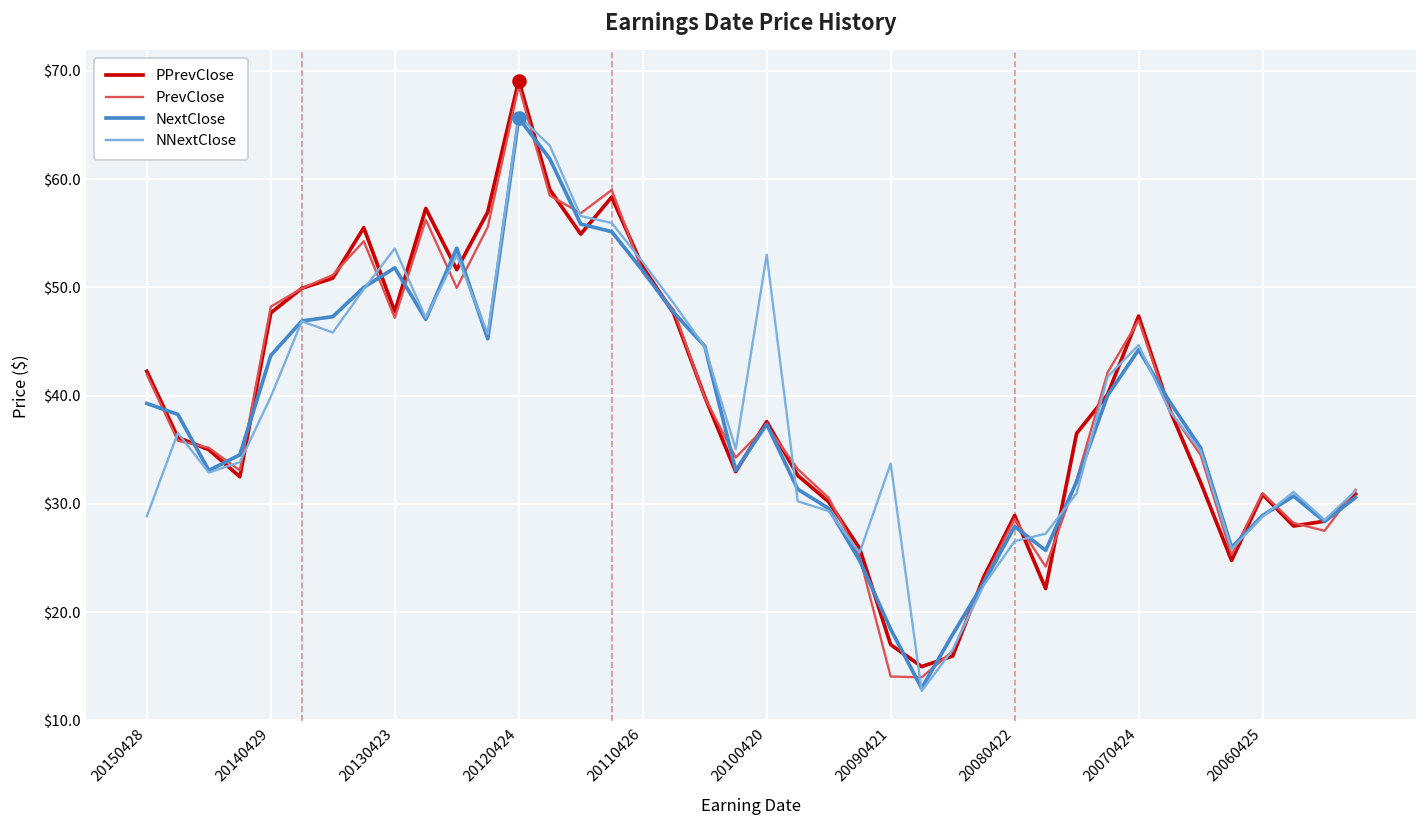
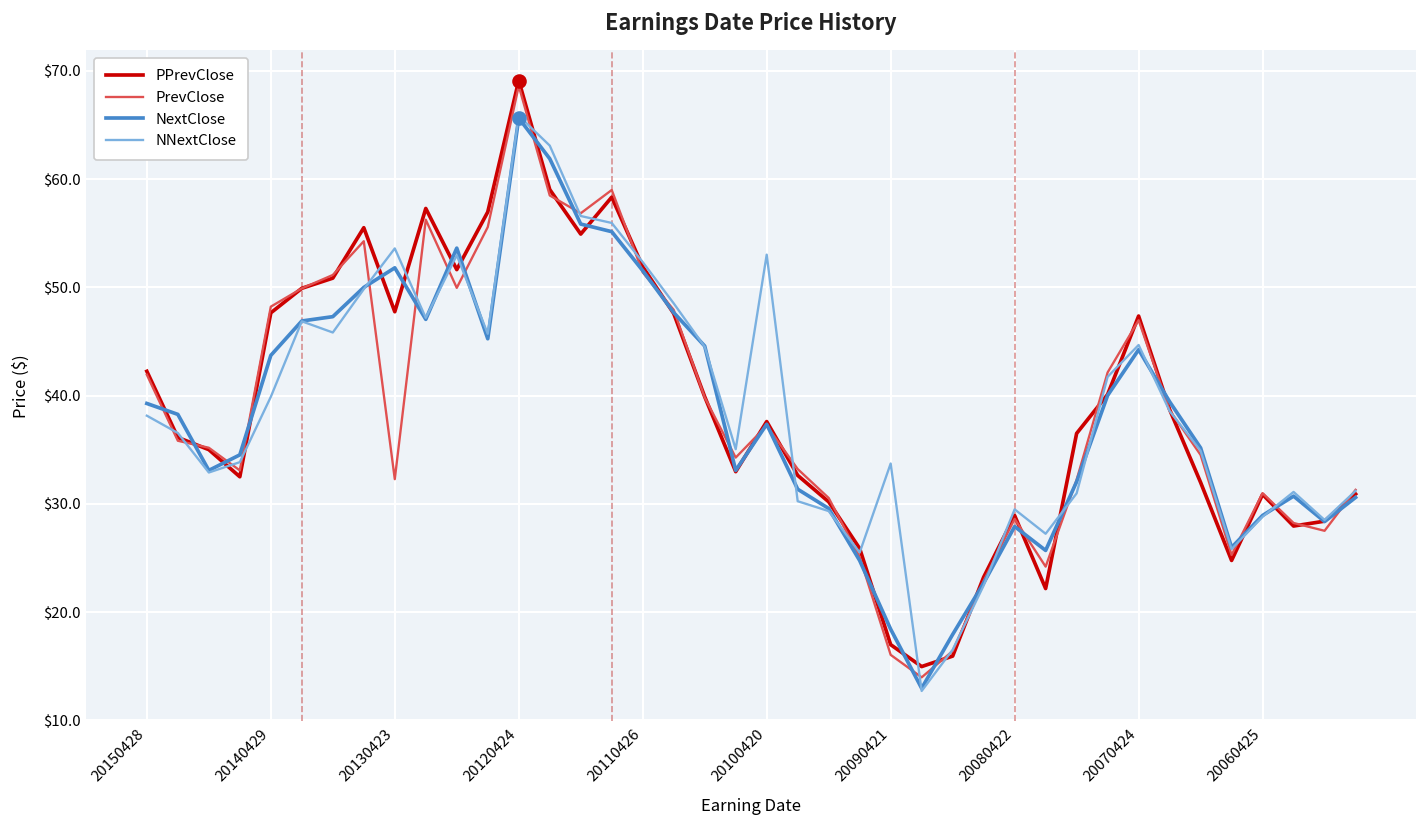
NNextClose, 20150428: $29 -> $38
PrevClose, 20130423: $47 -> $32
PrevClose, 20090421: $14 -> $16
NNextClose, 20080422: $27 -> $29
